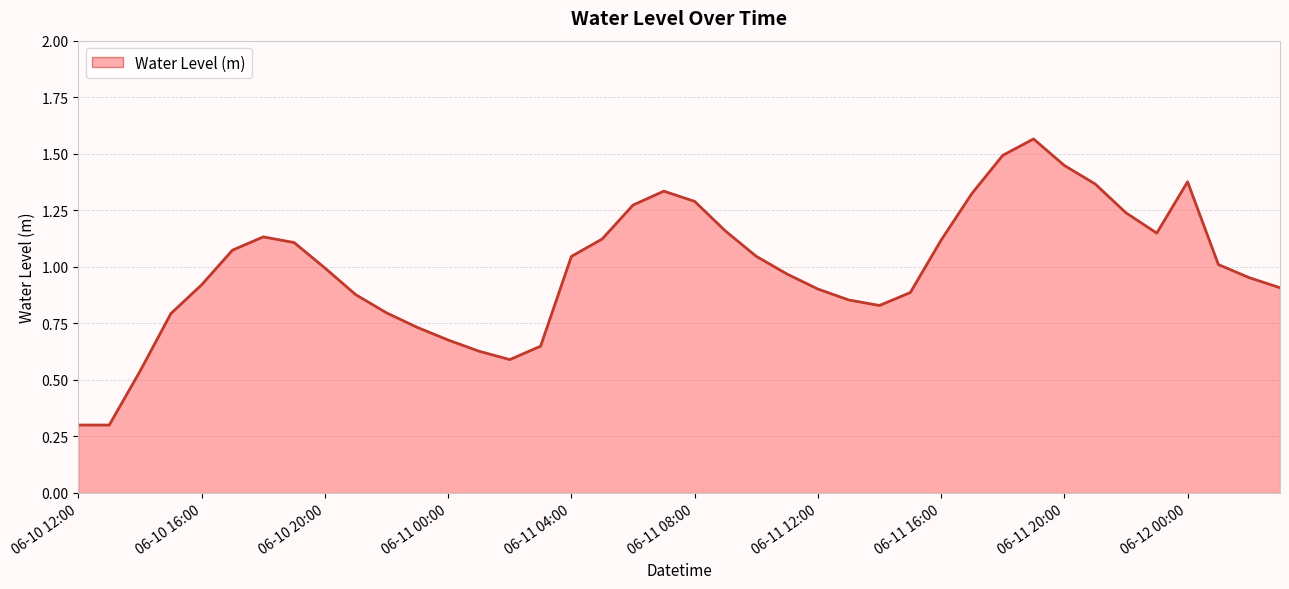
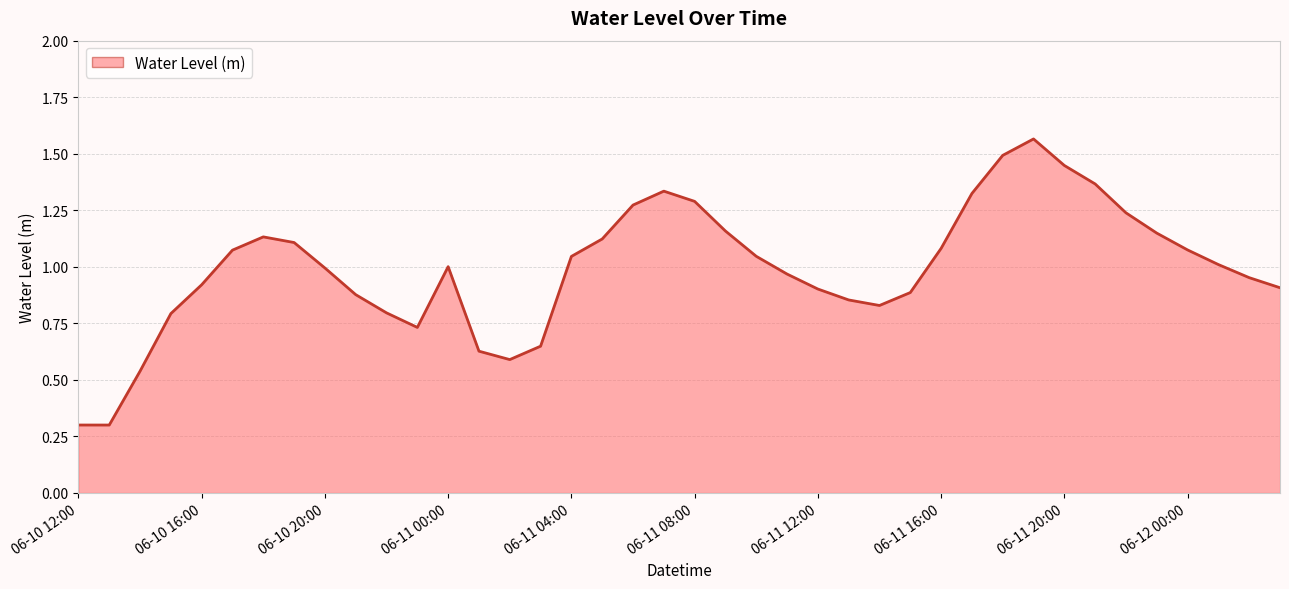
06-11 00:00: 0.68 -> 1.00
06-11 16:00: 1.12 -> 1.08
06-12 00:00: 1.38 -> 1.07
